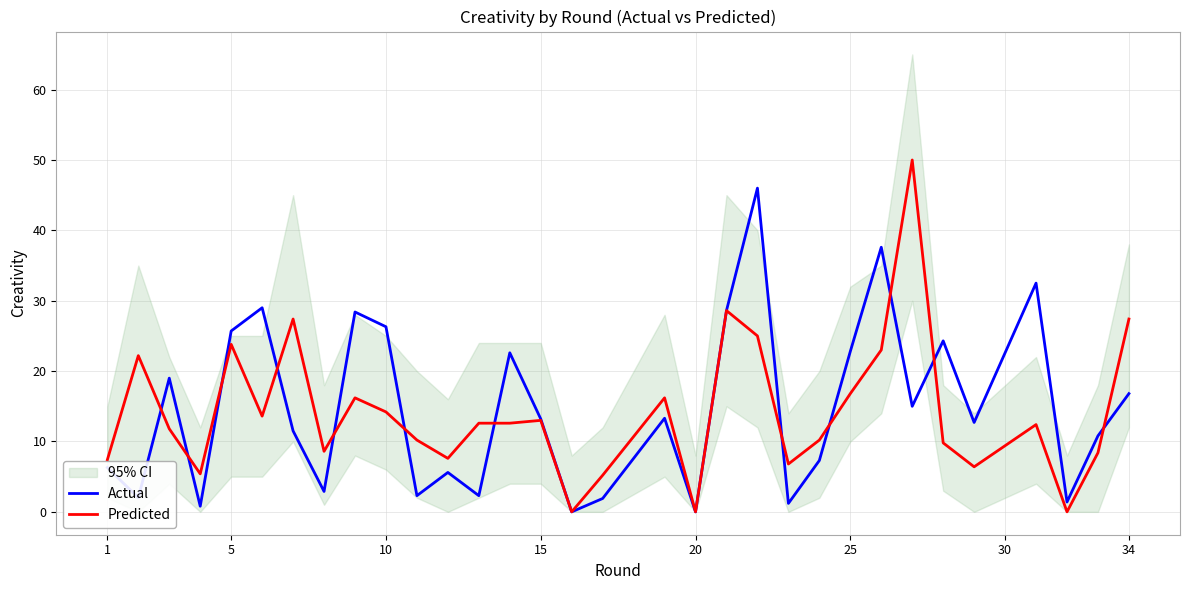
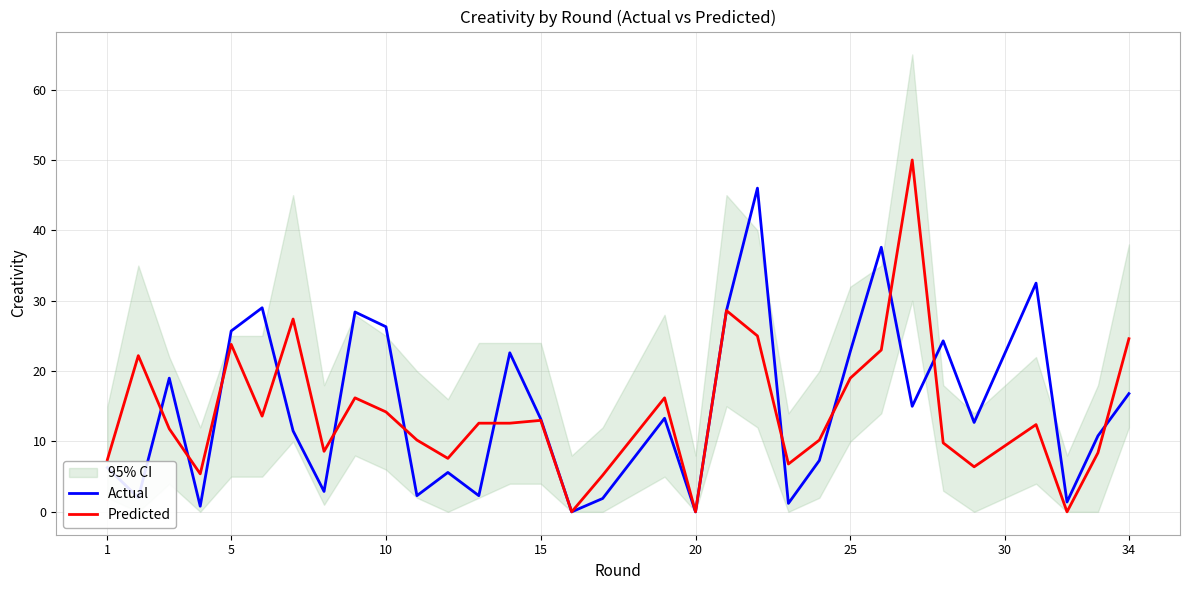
Predicted, 25: 17 -> 19
Predicted, 34: 27 -> 25
